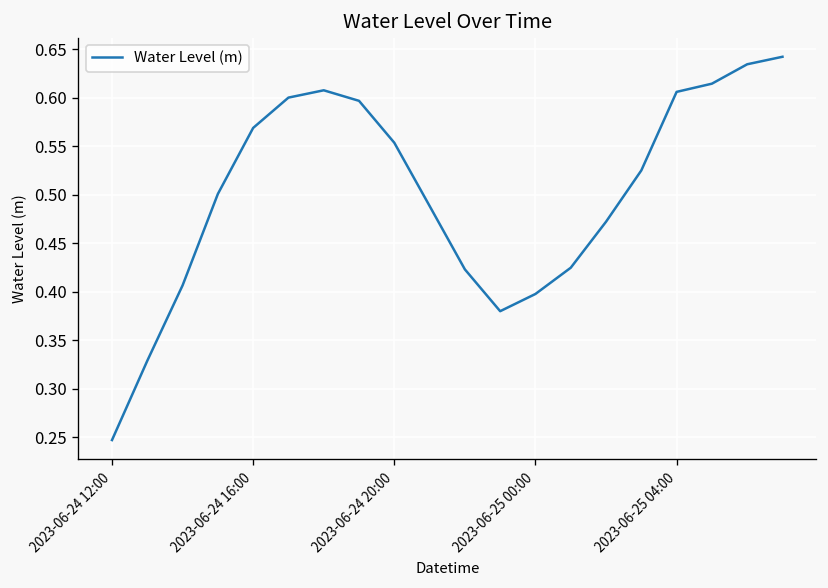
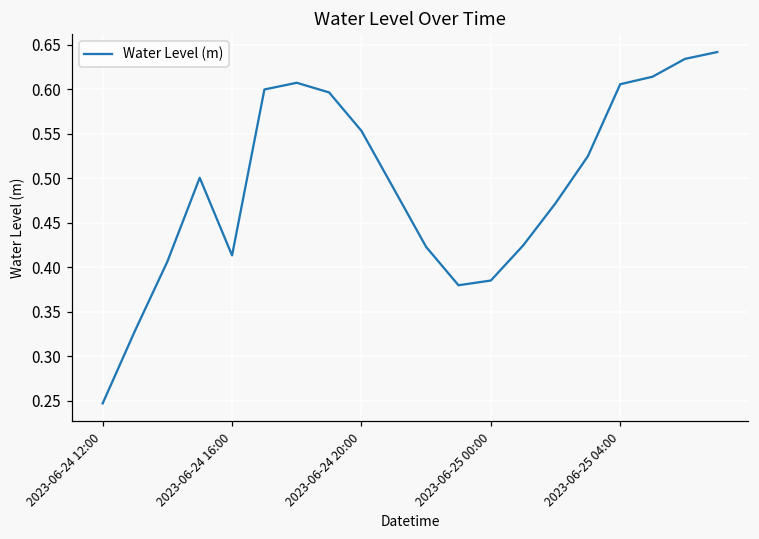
2023-06-24 16:00: 0.57 -> 0.41
2023-06-25 00:00: 0.40 -> 0.39
